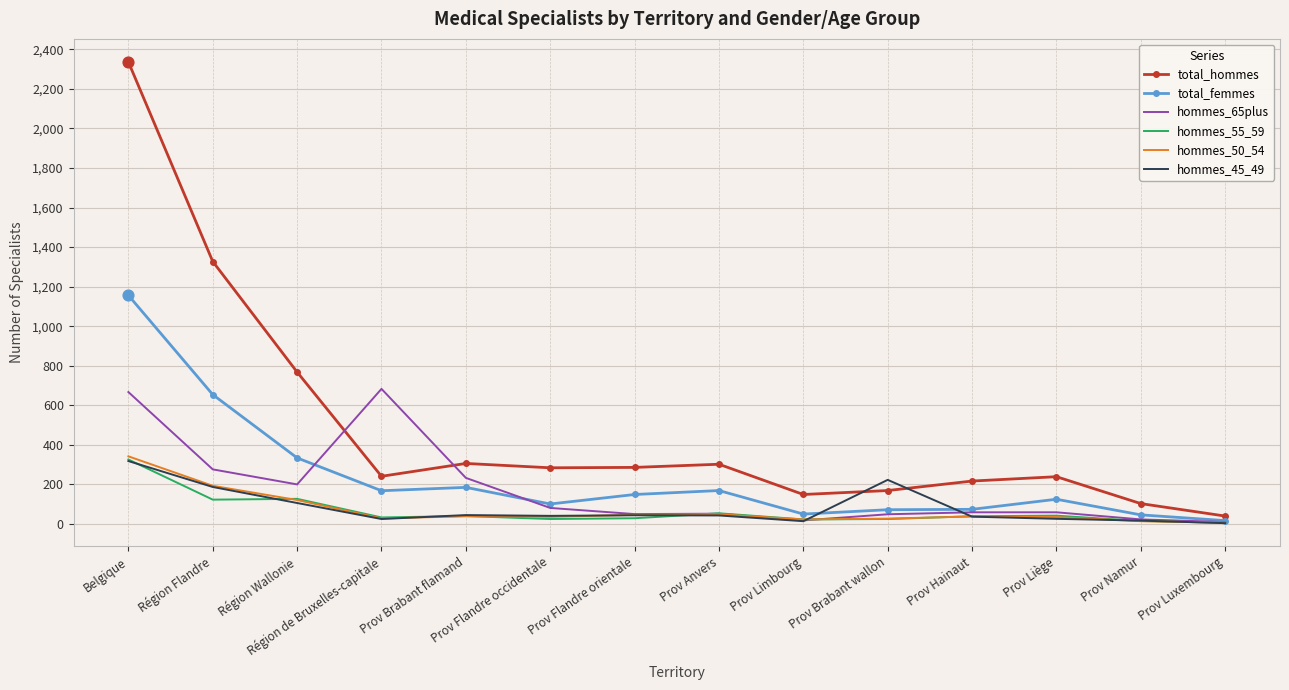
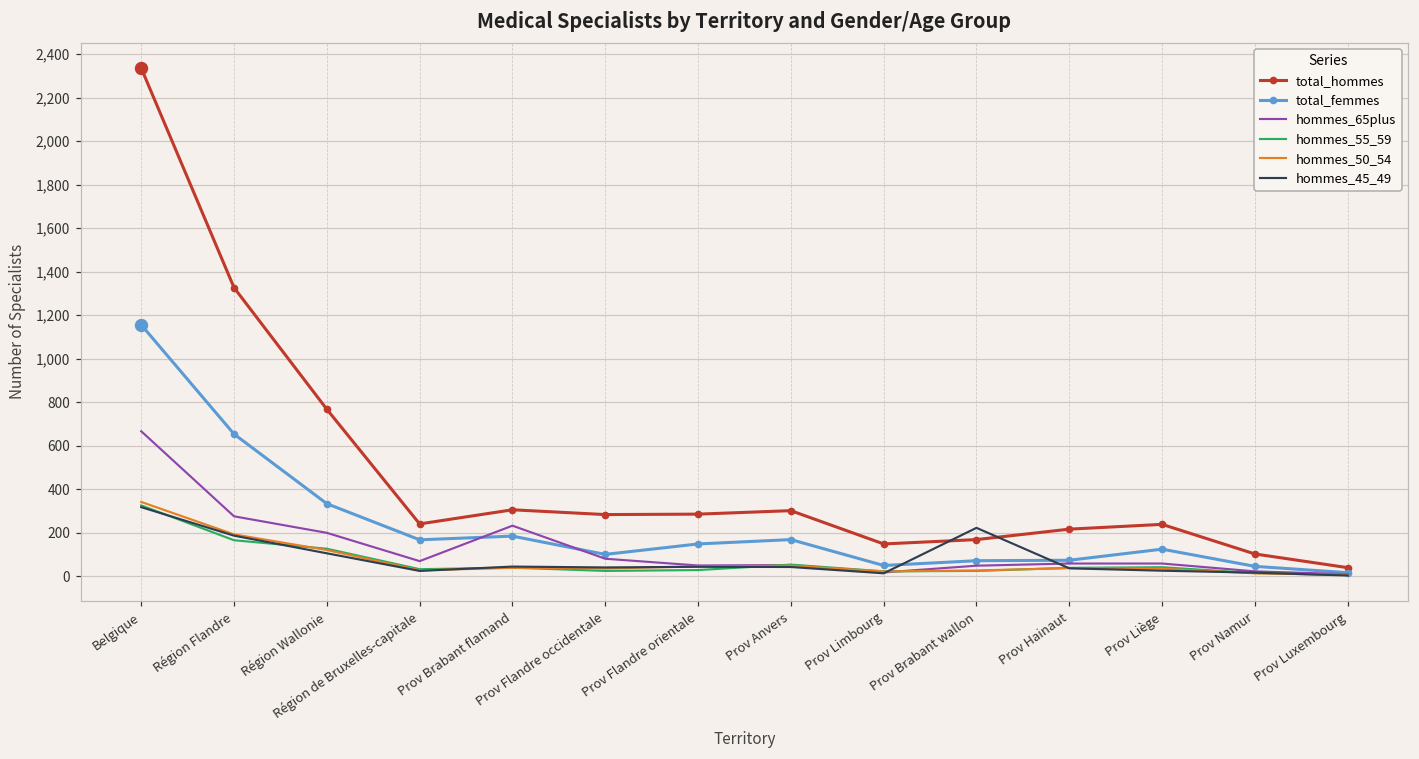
hommes_55_59, Région Flandre: 120 -> 170
hommes_65plus, Région de Bruxelles-capitale: 680 -> 70
